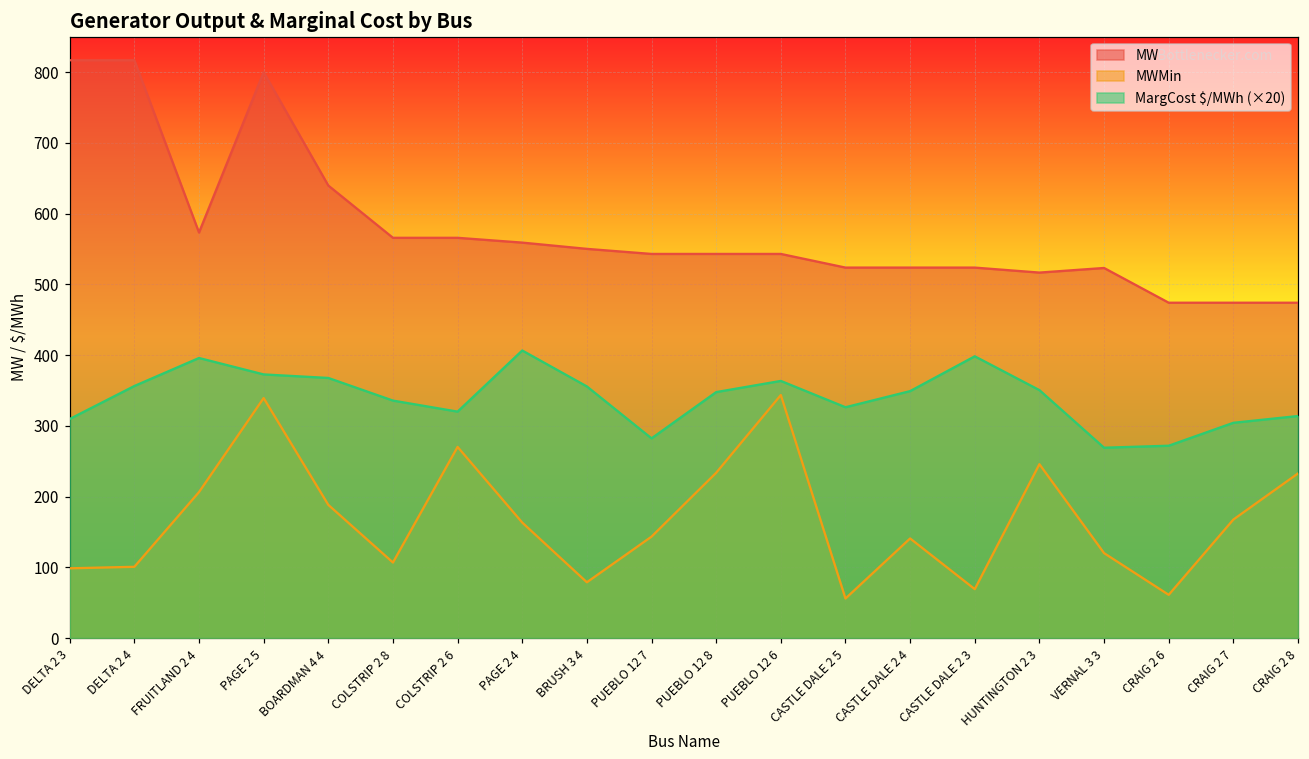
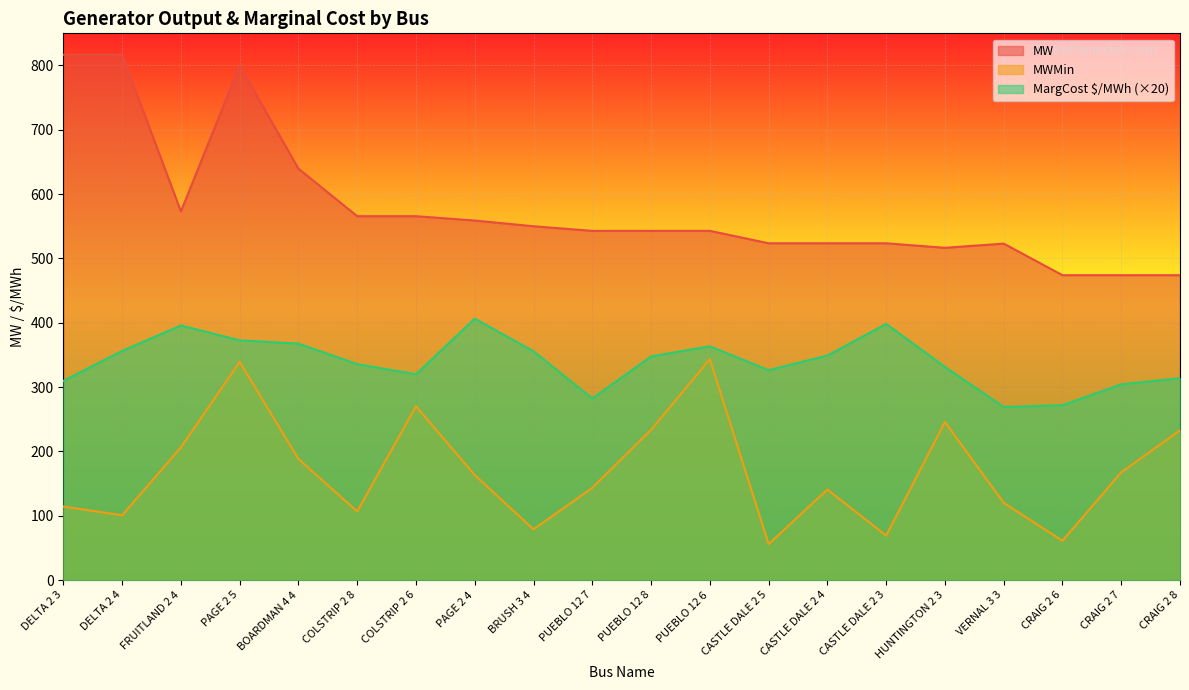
MWMin, DELTA 2 3: 100 -> 110
MargCost $/MWh (×20), HUNTINGTON 2 3: 350 -> 330
